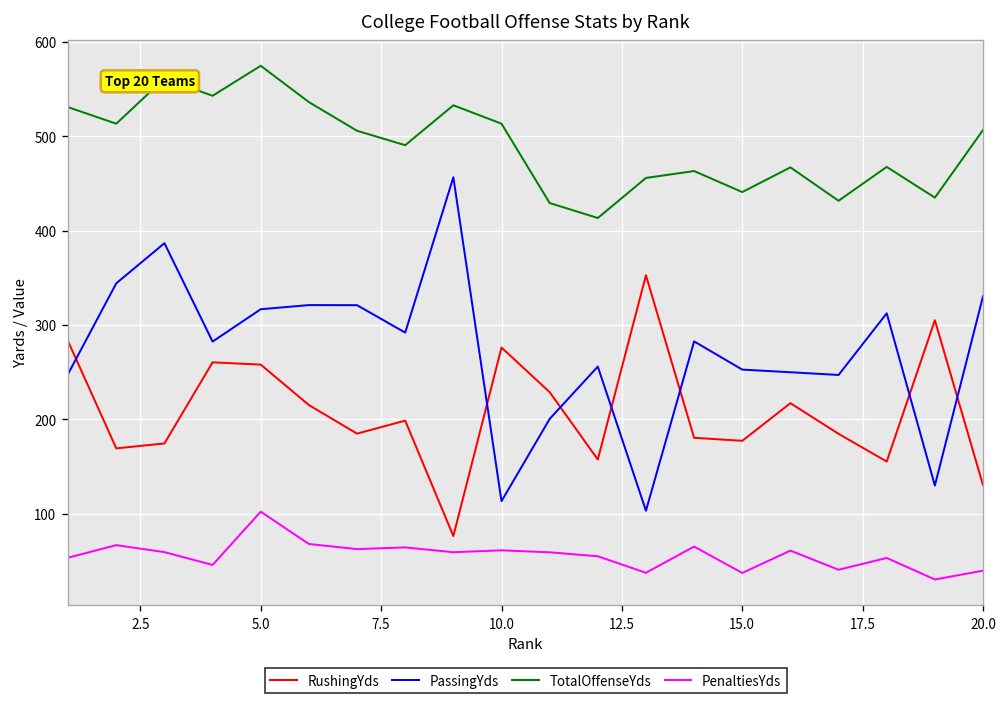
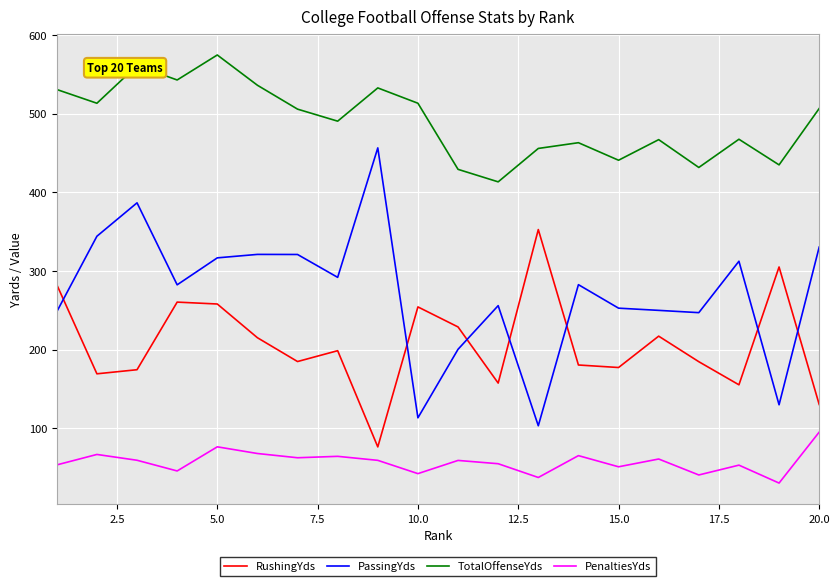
PenaltiesYds, 5.0: 100 -> 80
RushingYds, 10.0: 280 -> 250
PenaltiesYds, 10.0: 60 -> 40
PenaltiesYds, 15.0: 40 -> 50
PenaltiesYds, 20.0: 40 -> 100
